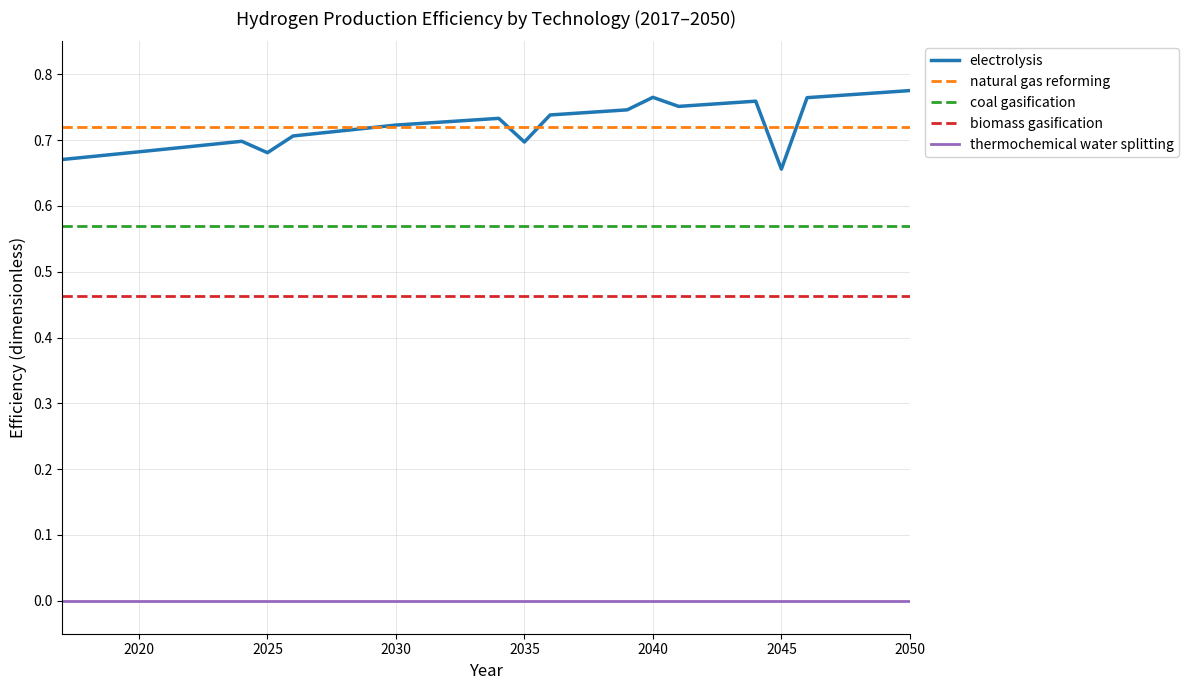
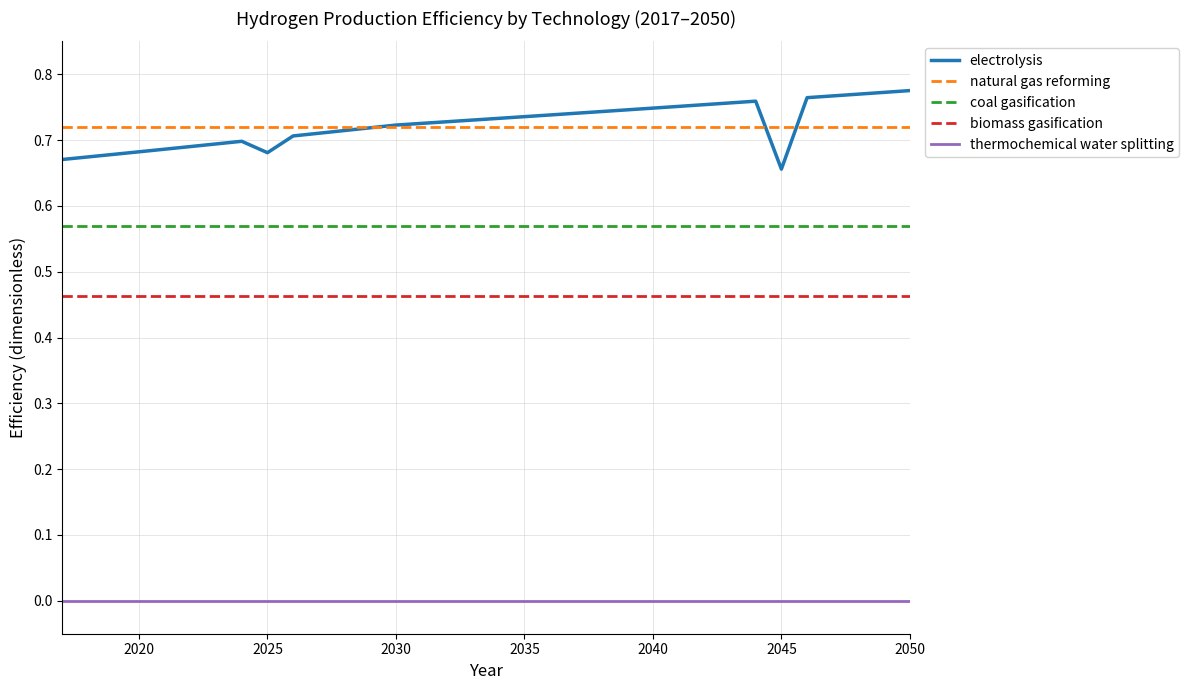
electrolysis, 2035: 0.70 -> 0.74
electrolysis, 2040: 0.76 -> 0.75
